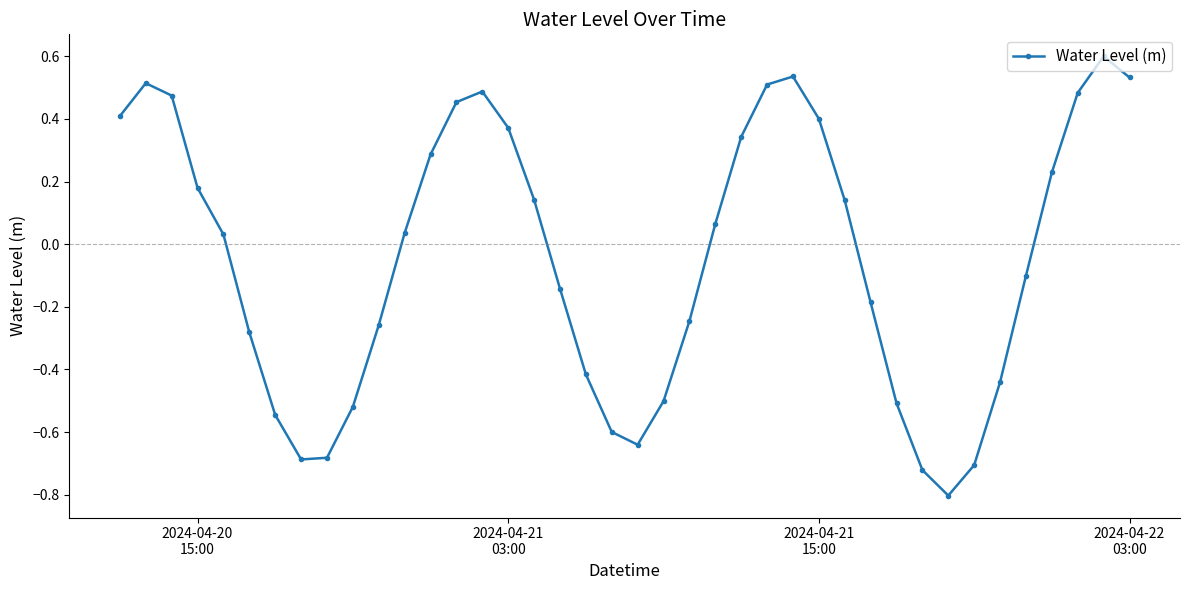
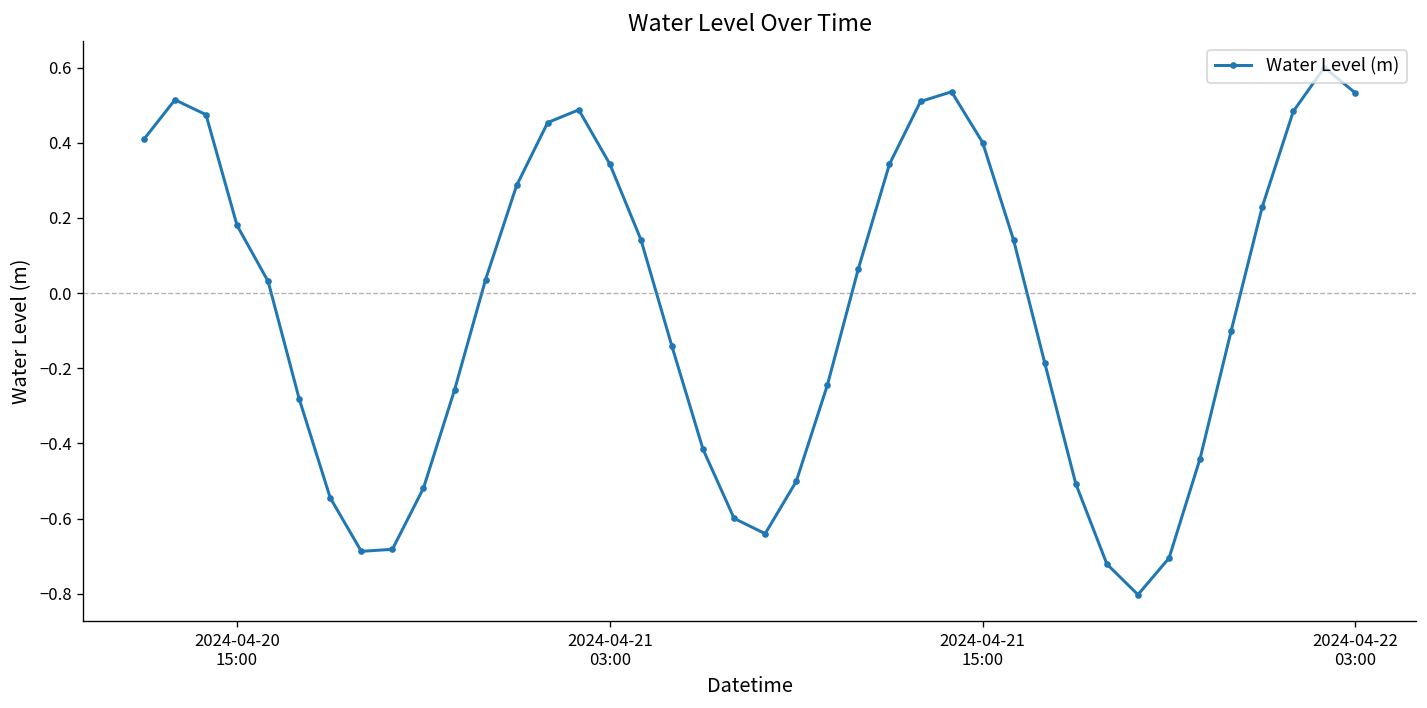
2024-04-21 03:00: 0.37 -> 0.34
